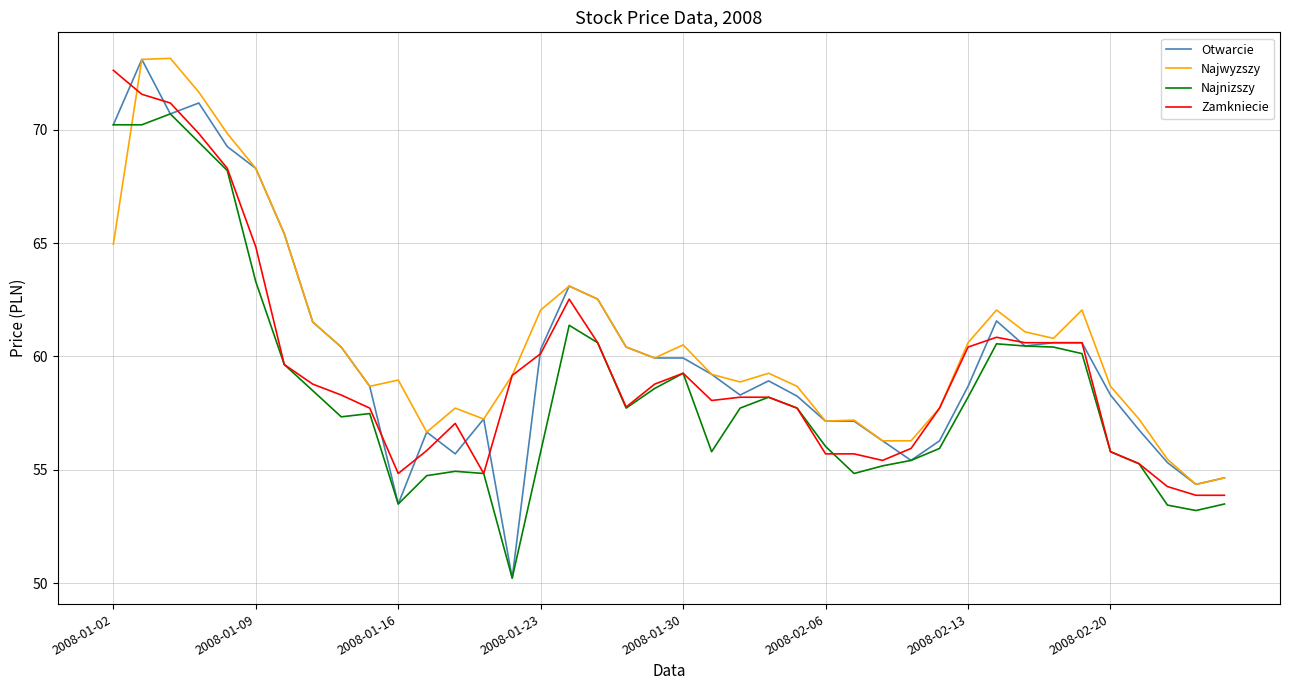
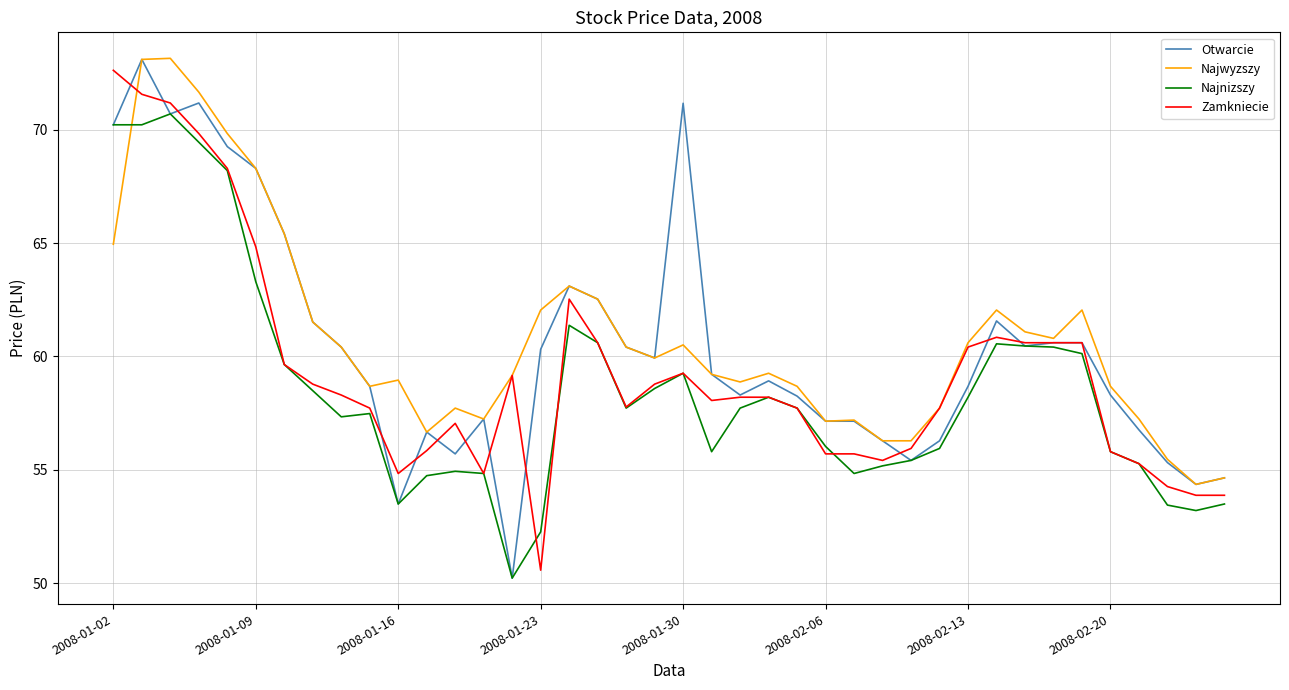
Najnizszy, 2008-01-23: 55.8 -> 52.3
Zamkniecie, 2008-01-23: 60.1 -> 50.6
Otwarcie, 2008-01-30: 59.9 -> 71.2
